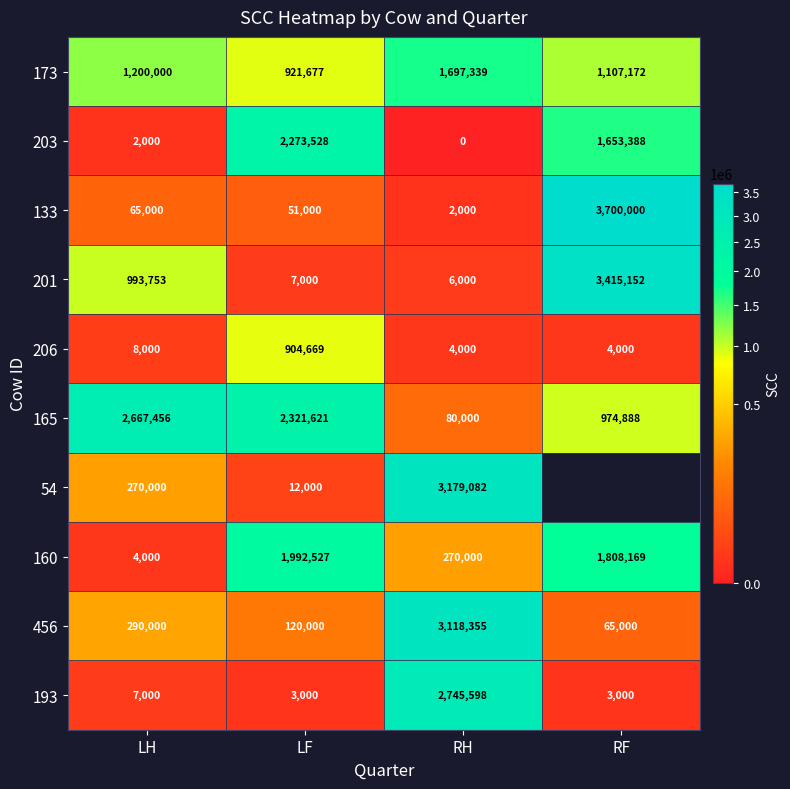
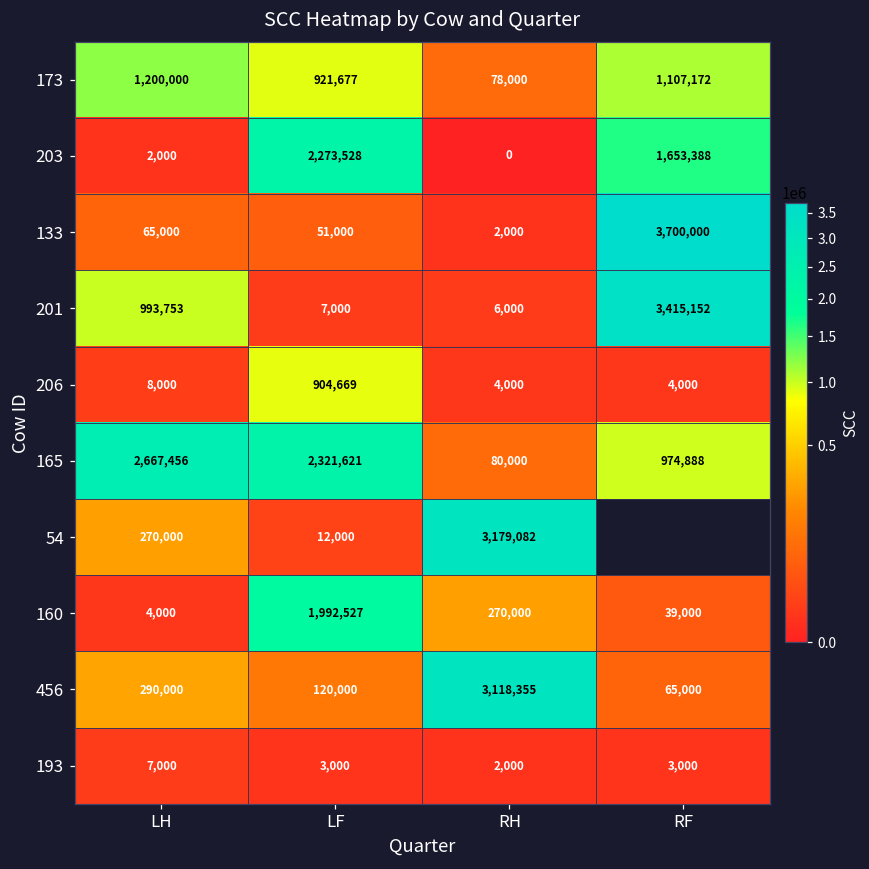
173, RH: 1,697,339 -> 78,000
160, RF: 1,808,169 -> 39,000
193, RH: 2,745,598 -> 2,000
